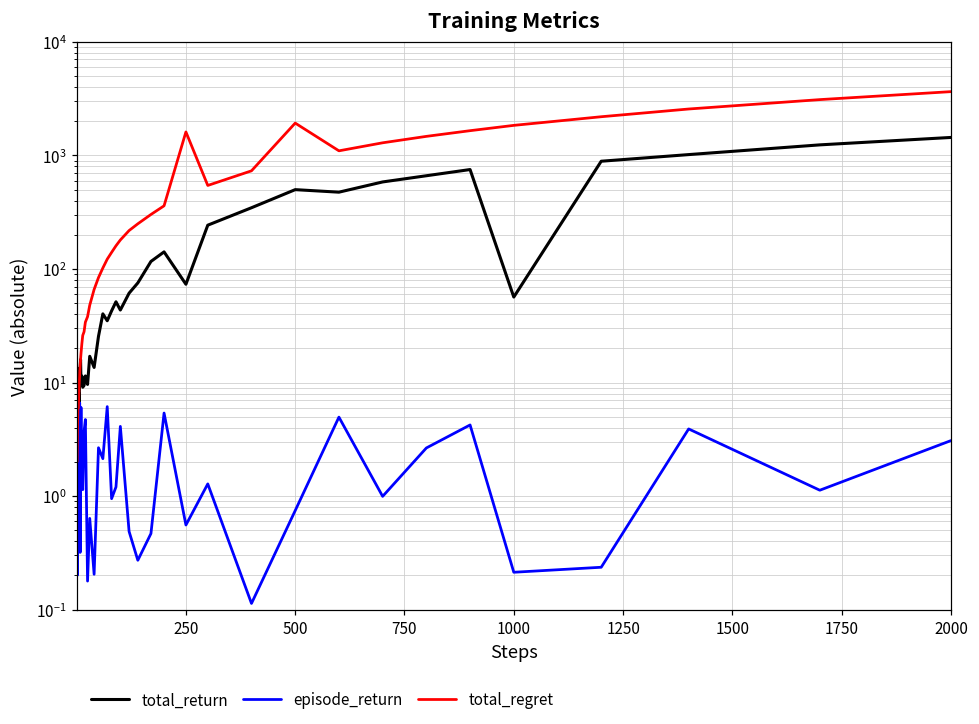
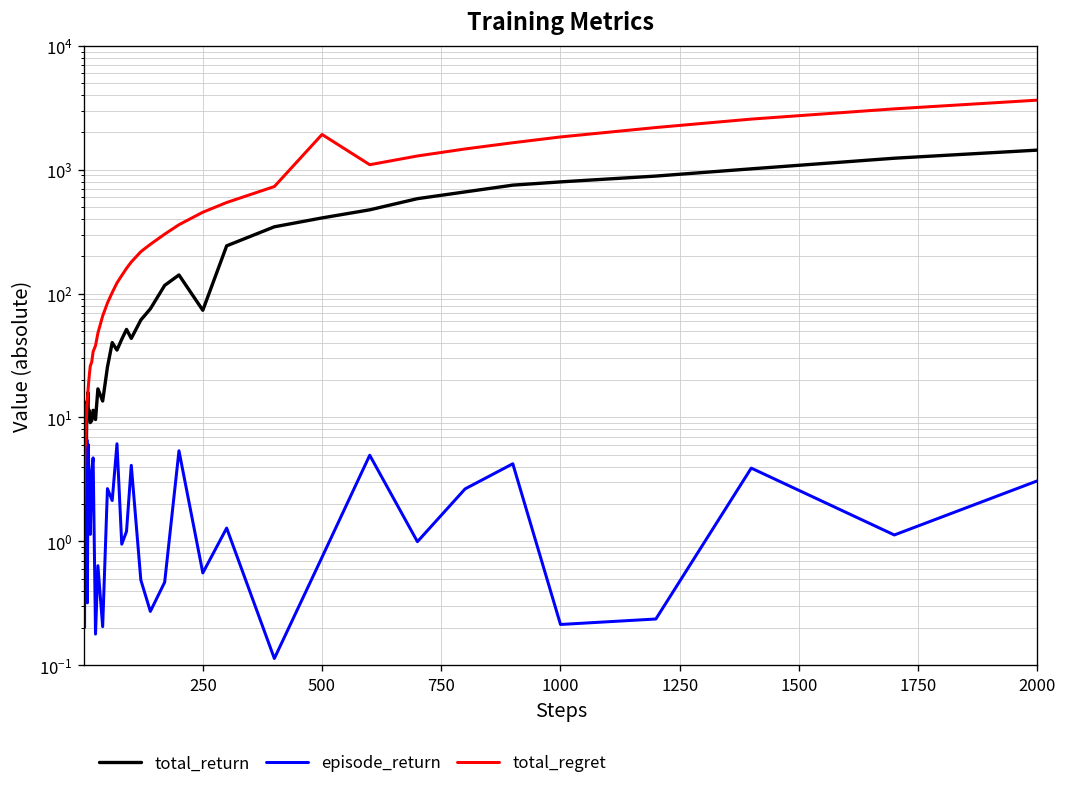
total_regret, 250: 1600 -> 500
total_return, 500: 500 -> 410
total_return, 1000: 60 -> 800
